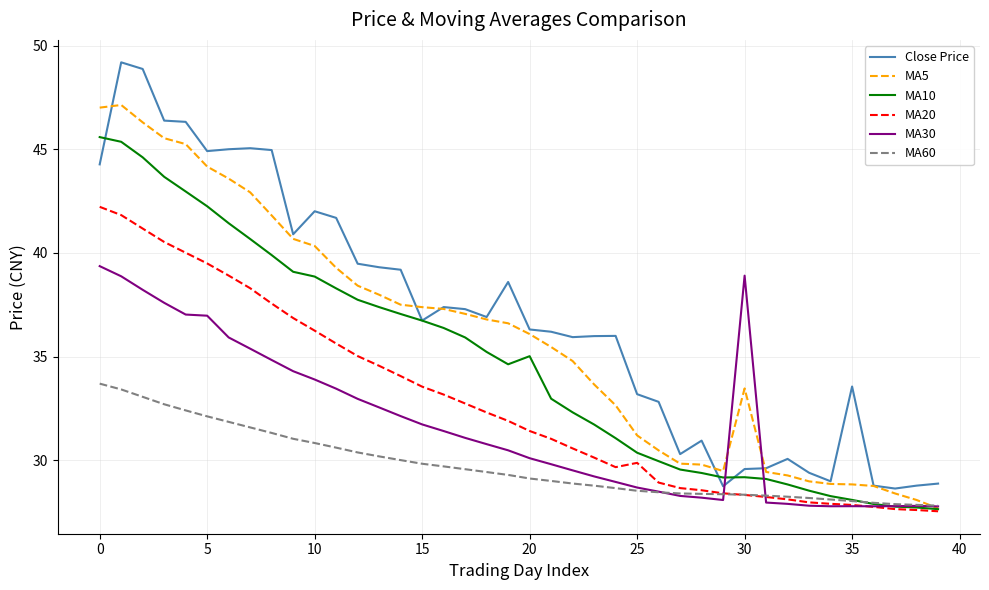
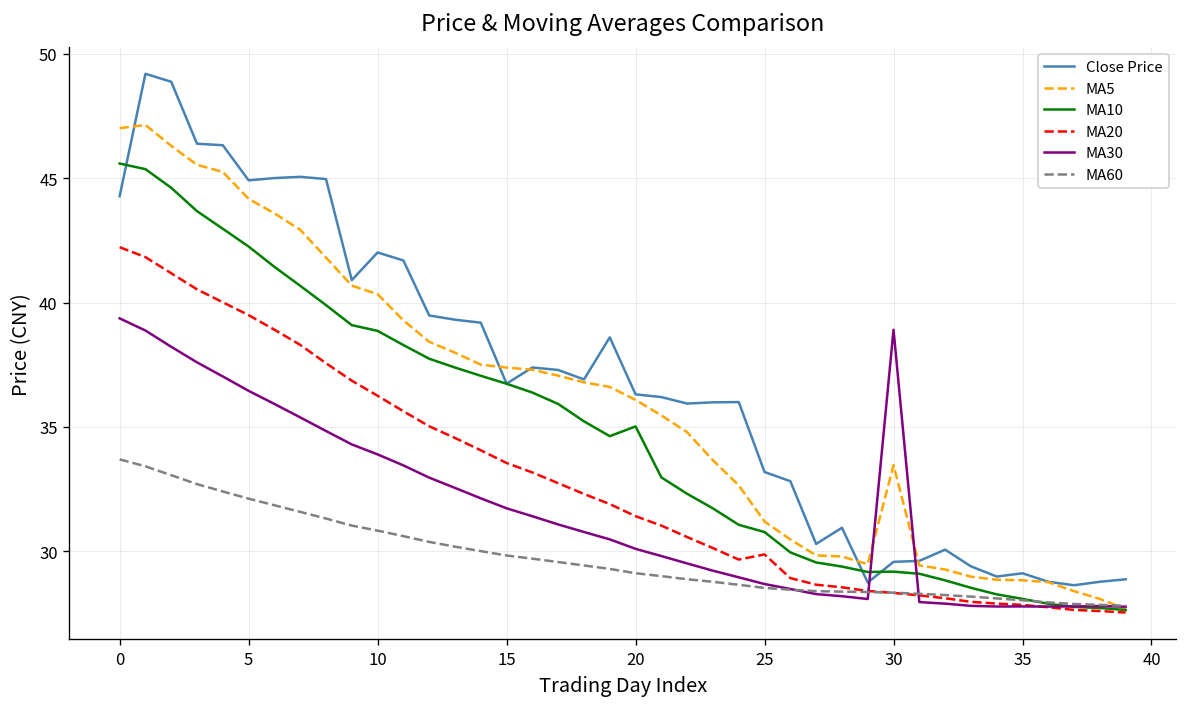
MA30, 5: 37.0 -> 36.5
MA10, 25: 30.4 -> 30.8
Close Price, 35: 33.6 -> 29.1
